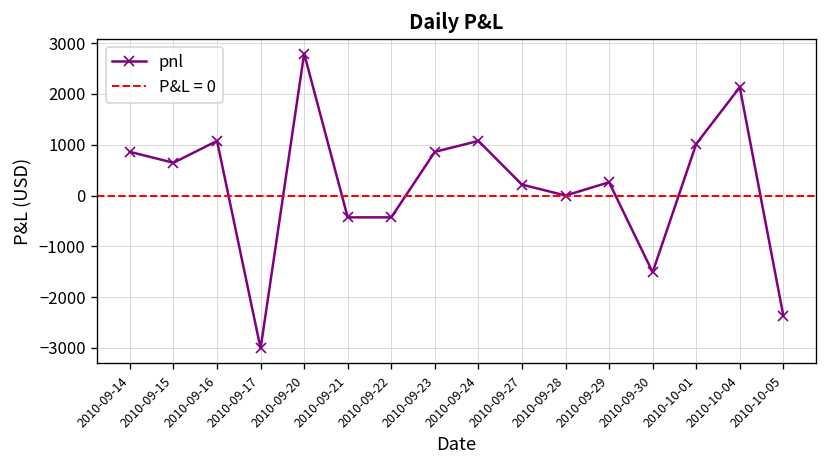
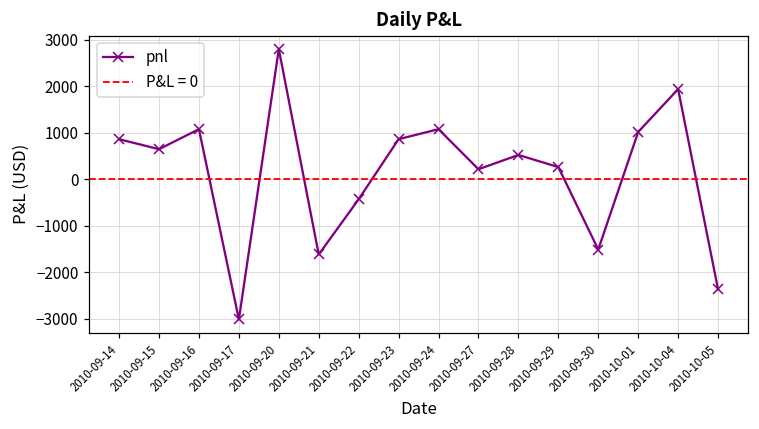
2010-09-21: -400 -> -1600
2010-09-28: 0 -> 500
2010-10-04: 2100 -> 1900
